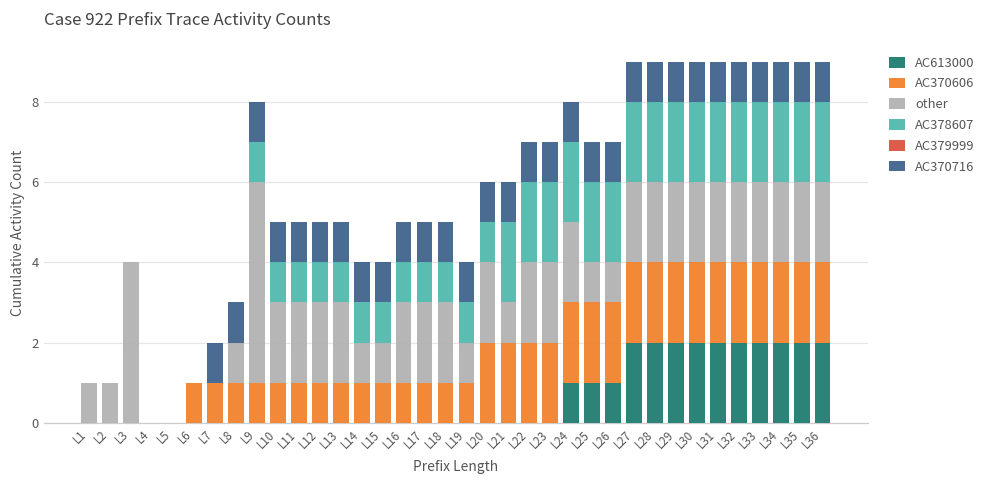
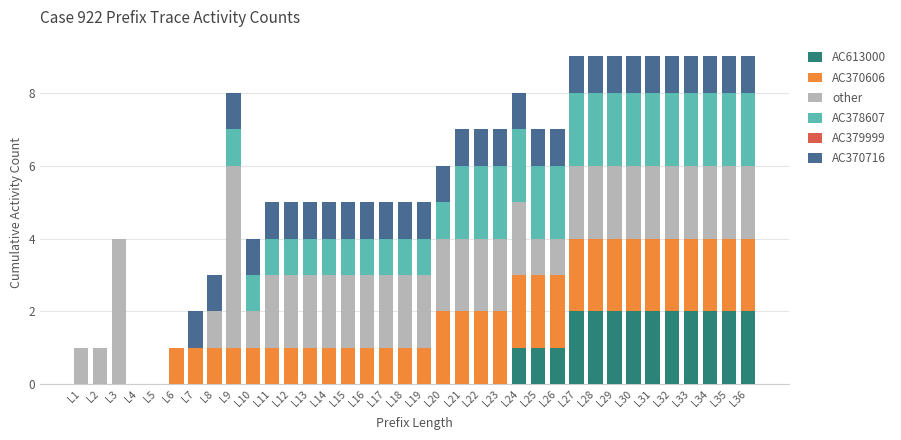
other, L10: 2 -> 1
other, L14: 1 -> 2
other, L15: 1 -> 2
other, L19: 1 -> 2
other, L21: 1 -> 2
